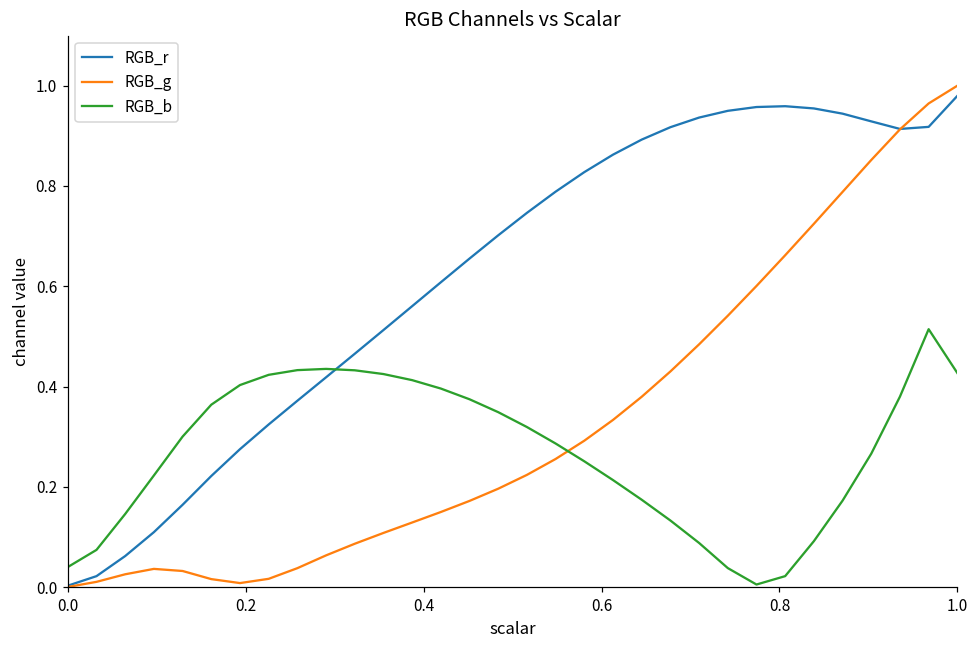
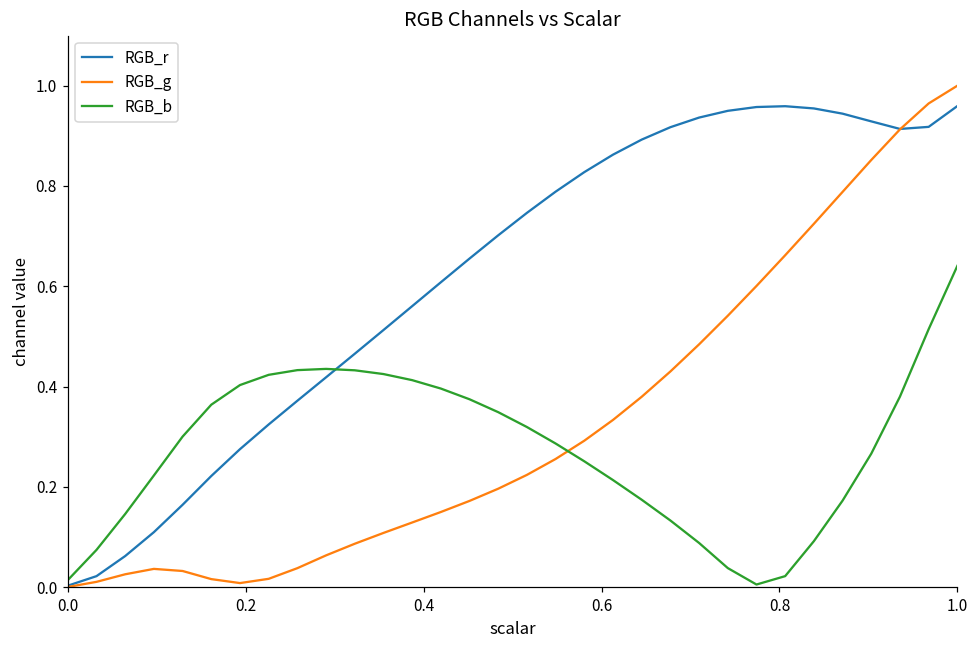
RGB_b, 0.0: 0.04 -> 0.01
RGB_r, 1.0: 0.98 -> 0.96
RGB_b, 1.0: 0.43 -> 0.64
